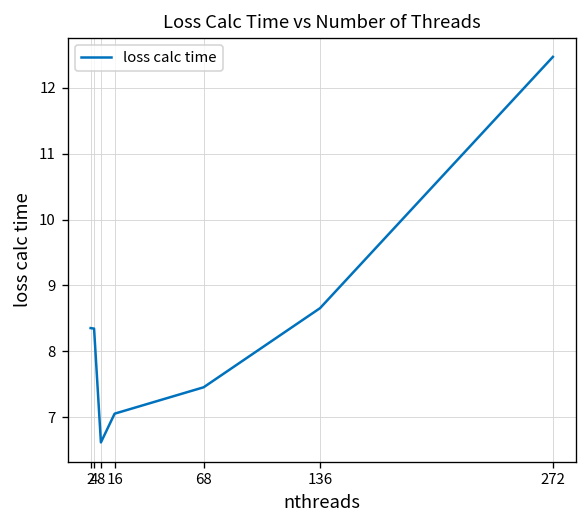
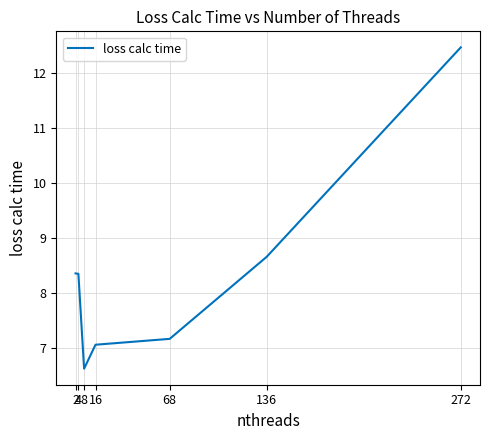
68: 7.5 -> 7.2
